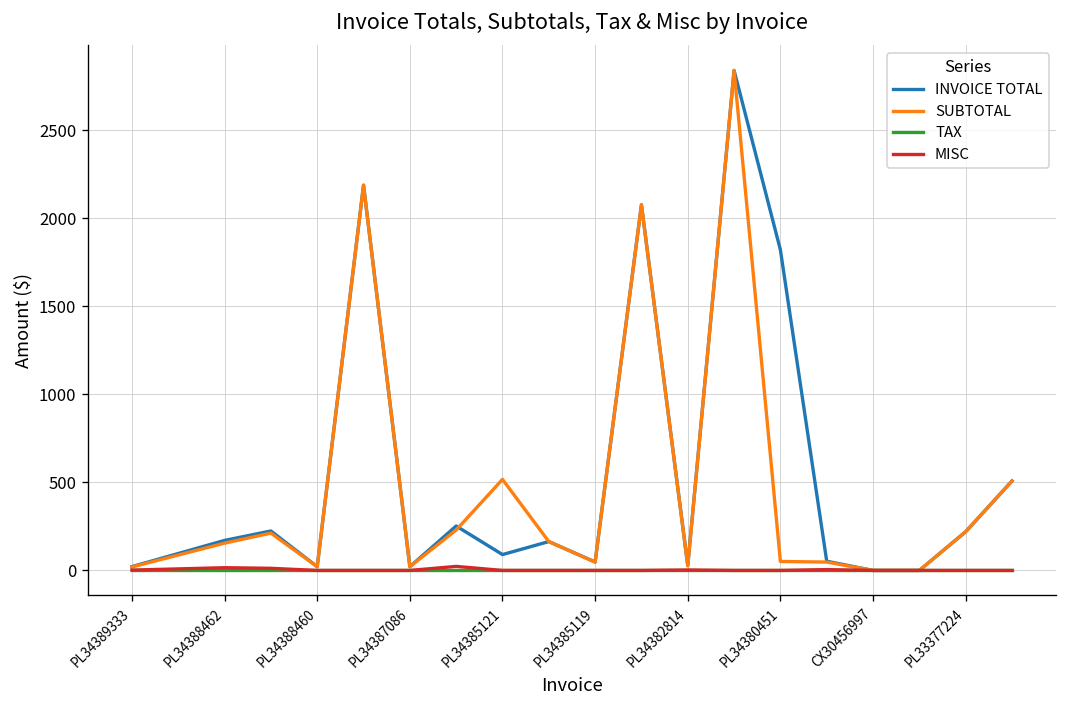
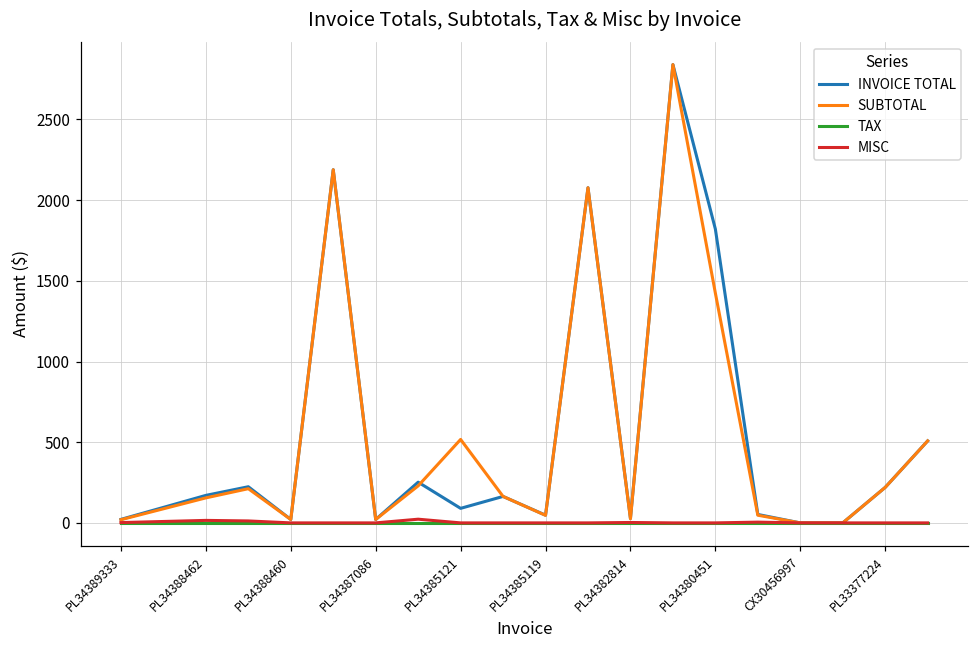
SUBTOTAL, PL34380451: 50 -> 1420
